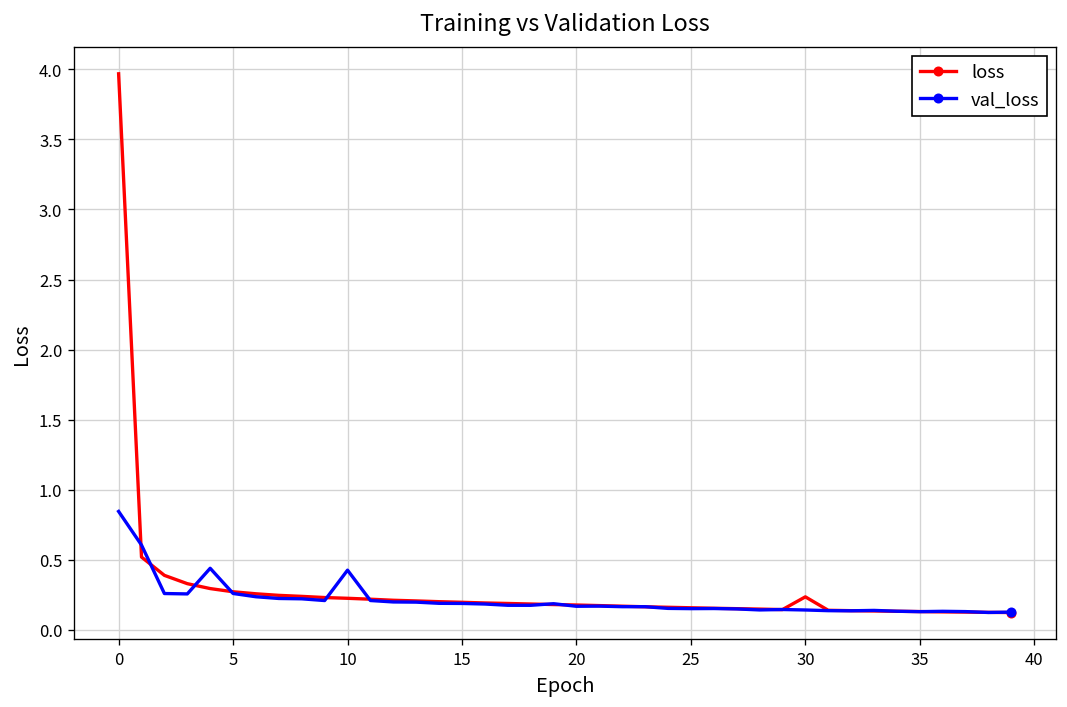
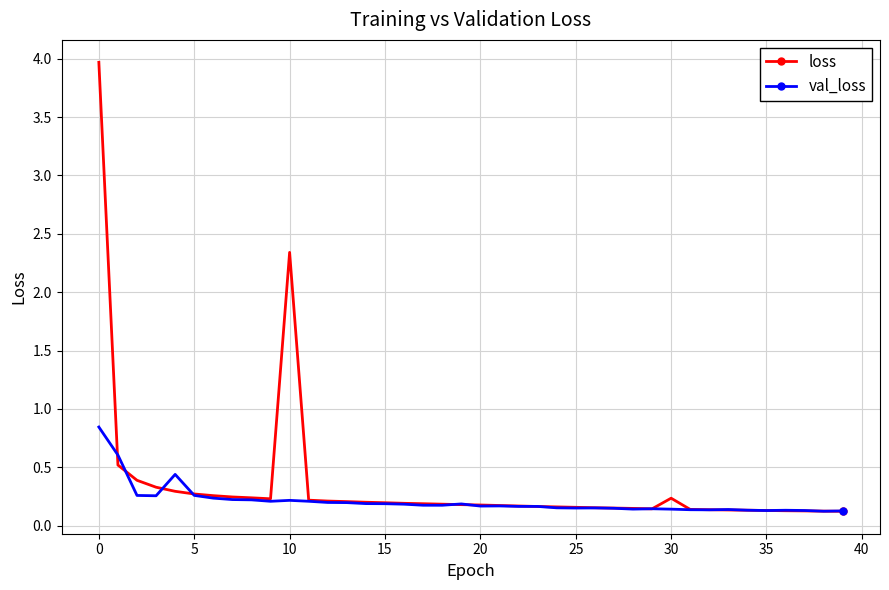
loss, 10: 0.23 -> 2.34
val_loss, 10: 0.43 -> 0.22
